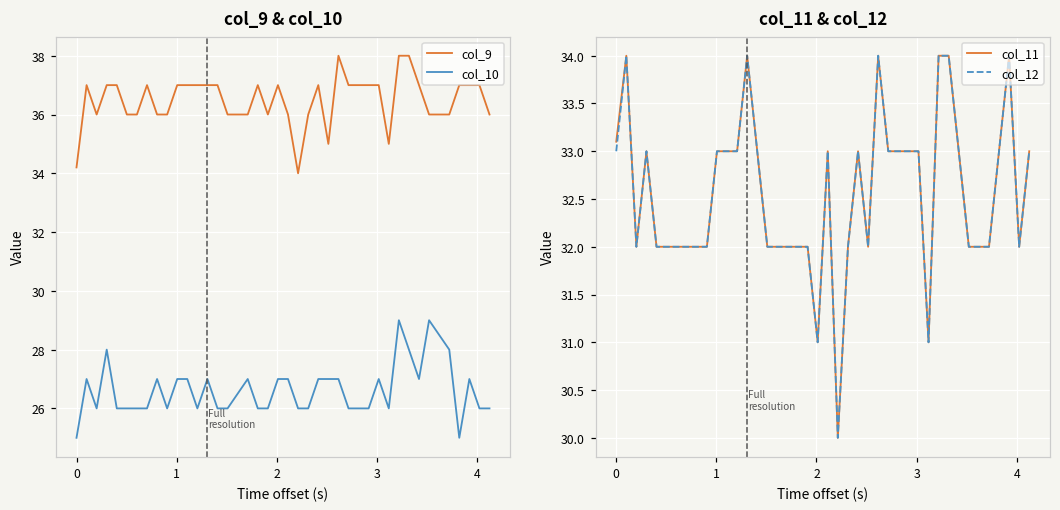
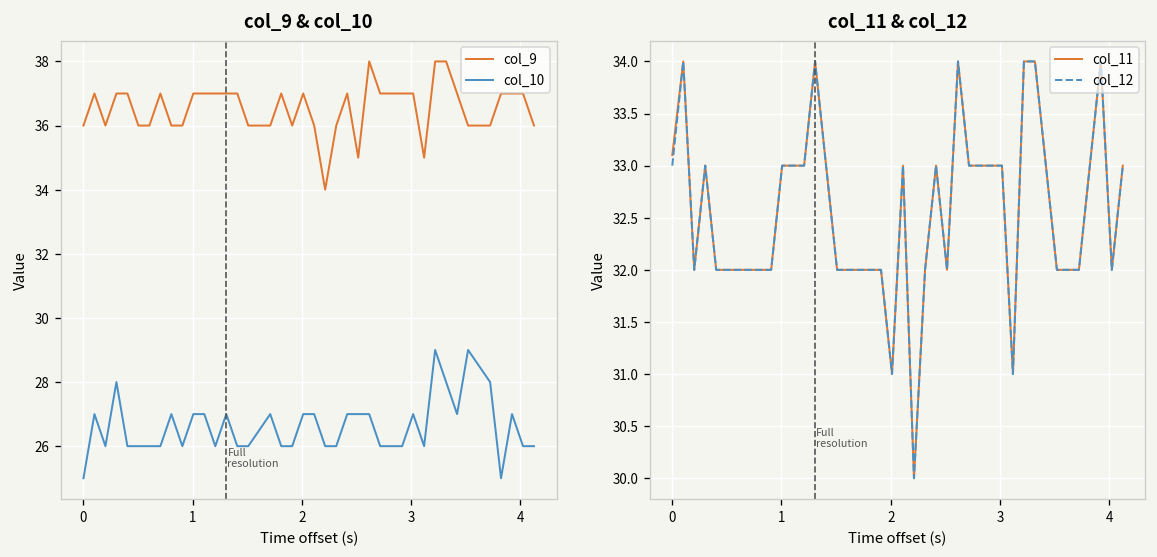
col_9 & col_10, col_9, 0: 34.2 -> 36.0
